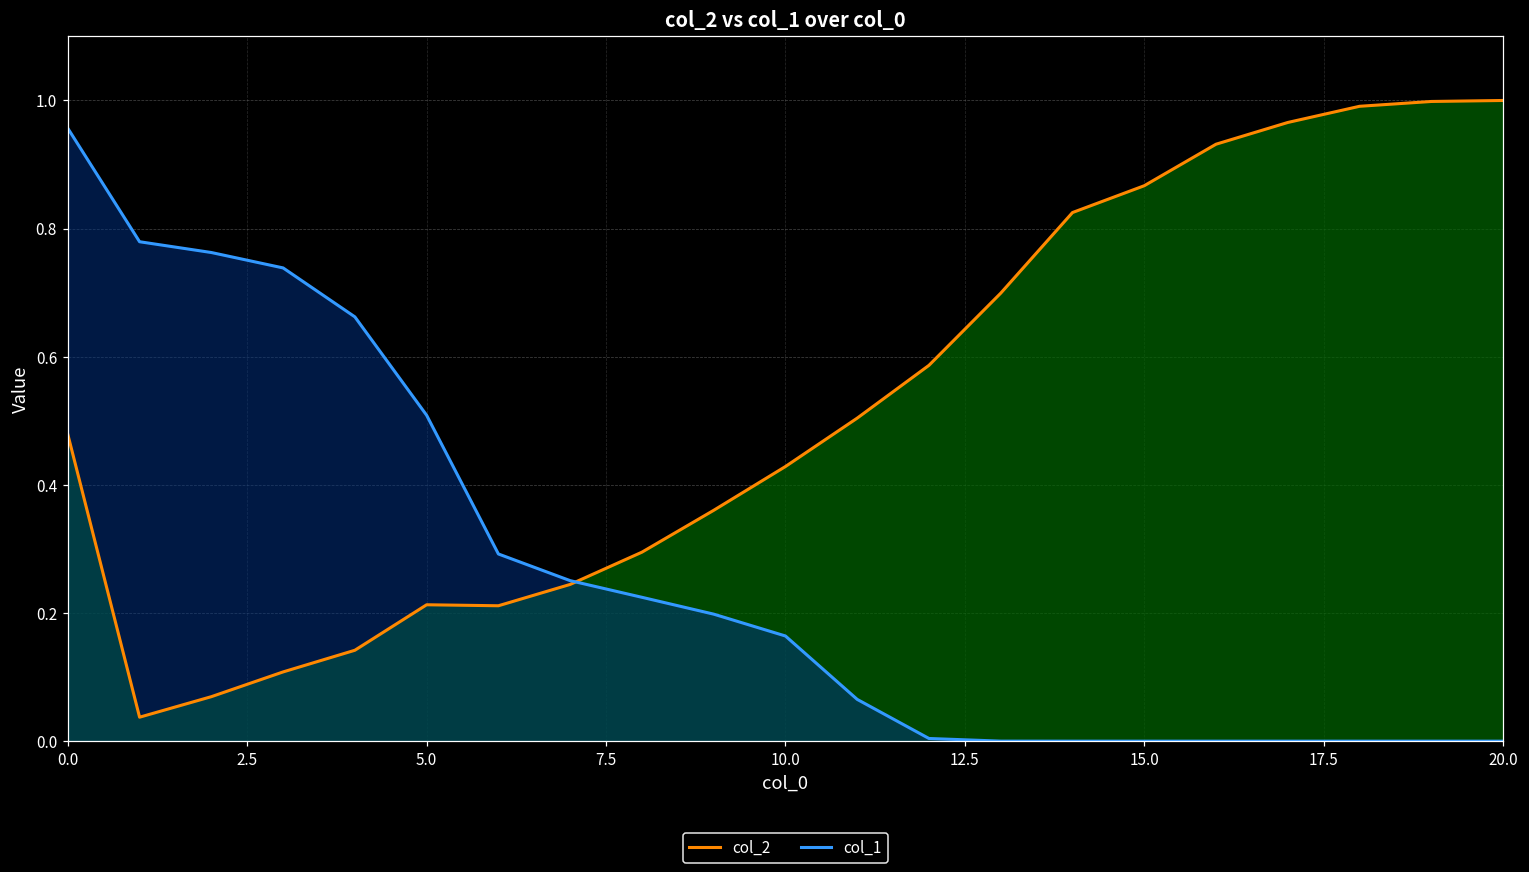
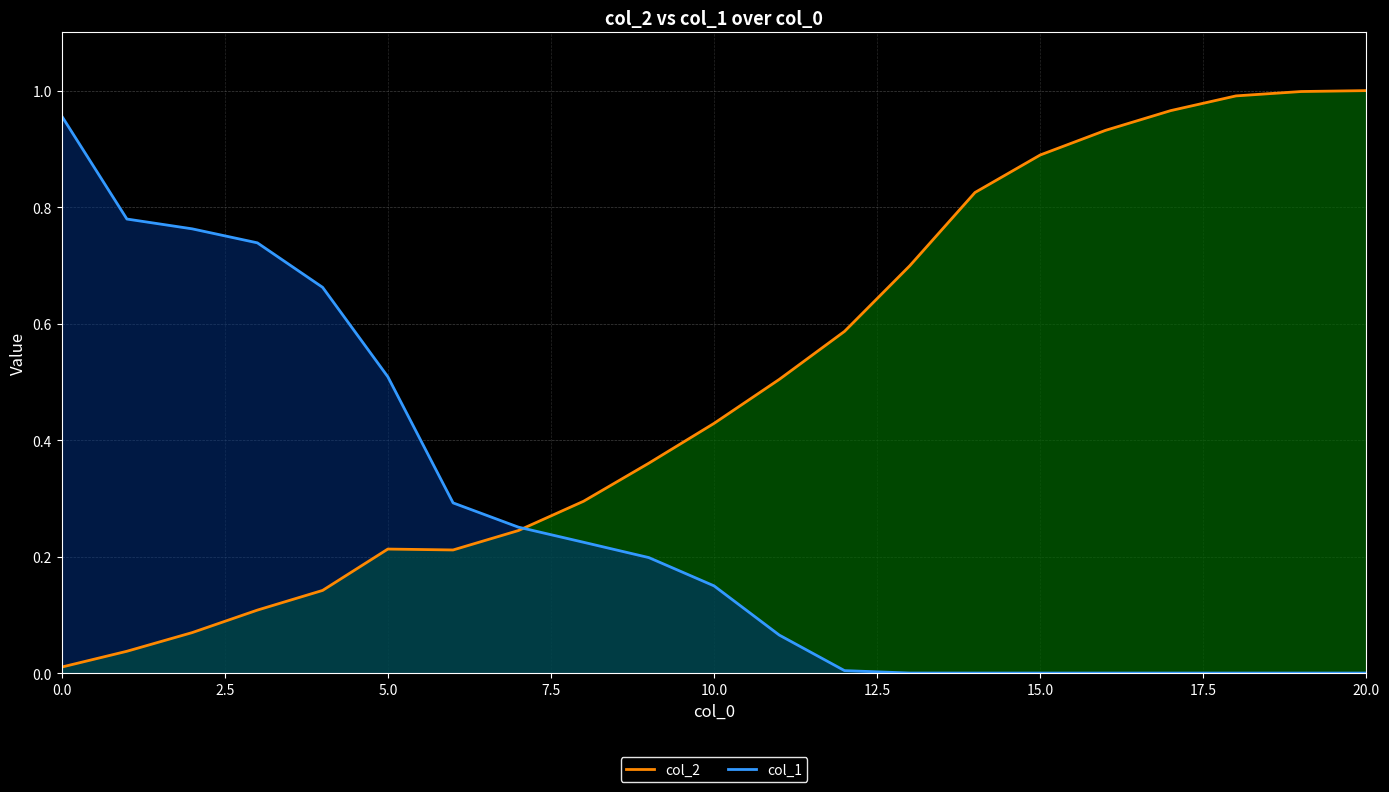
col_2, 0.0: 0.48 -> 0.01
col_1, 10.0: 0.16 -> 0.15
col_2, 15.0: 0.87 -> 0.89
